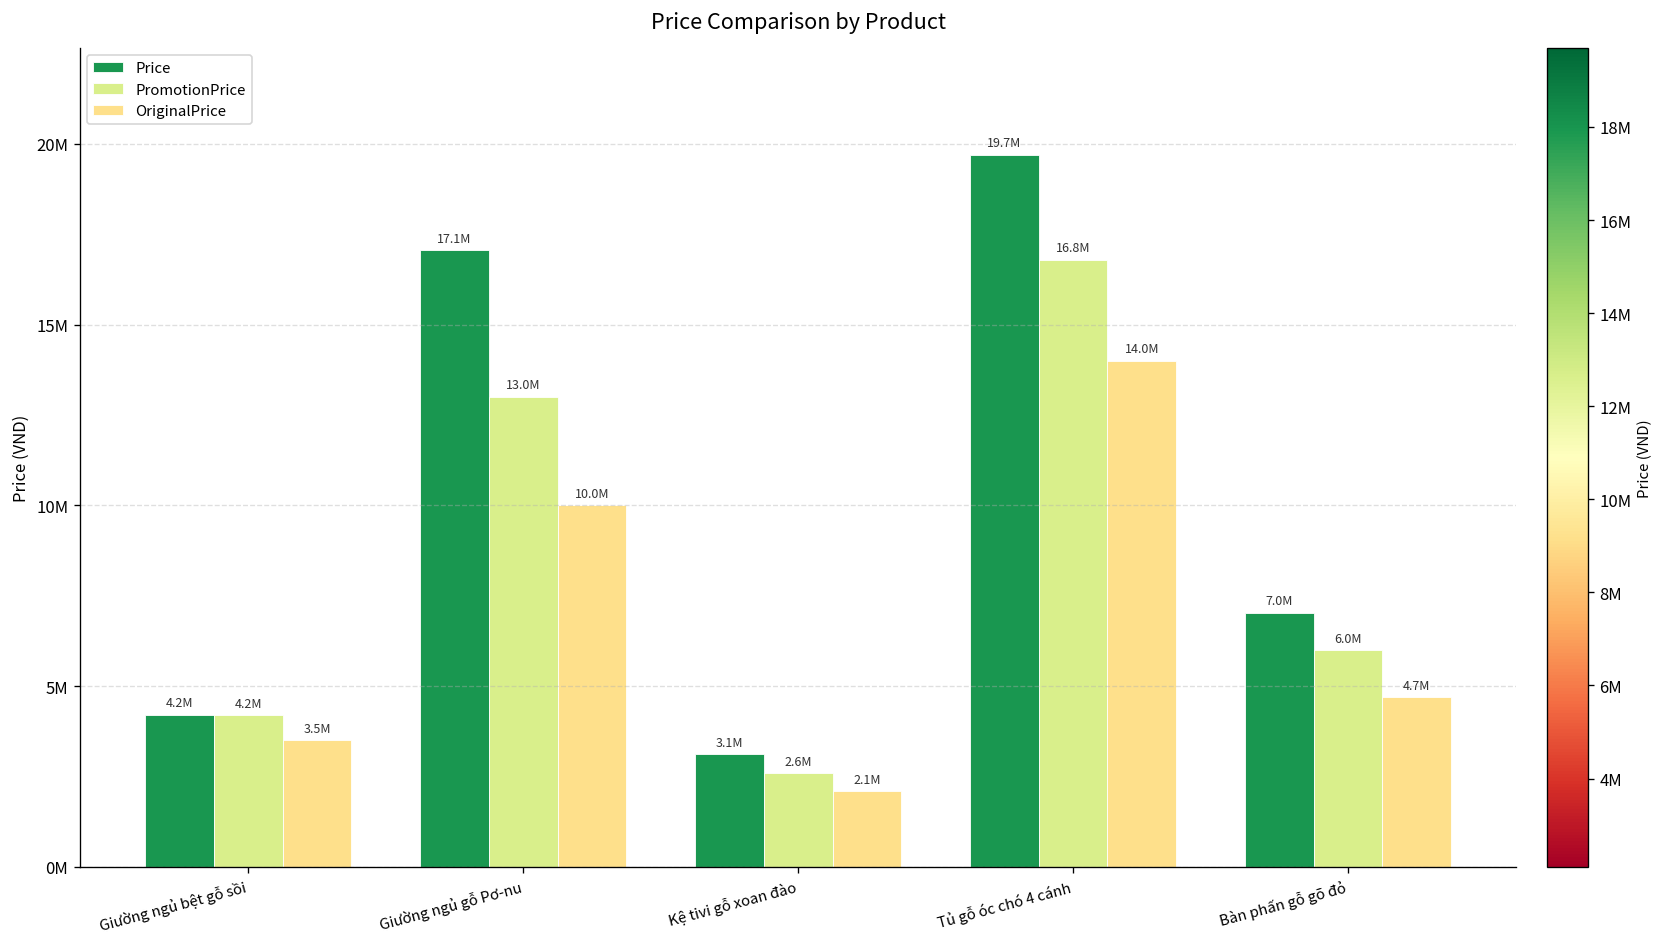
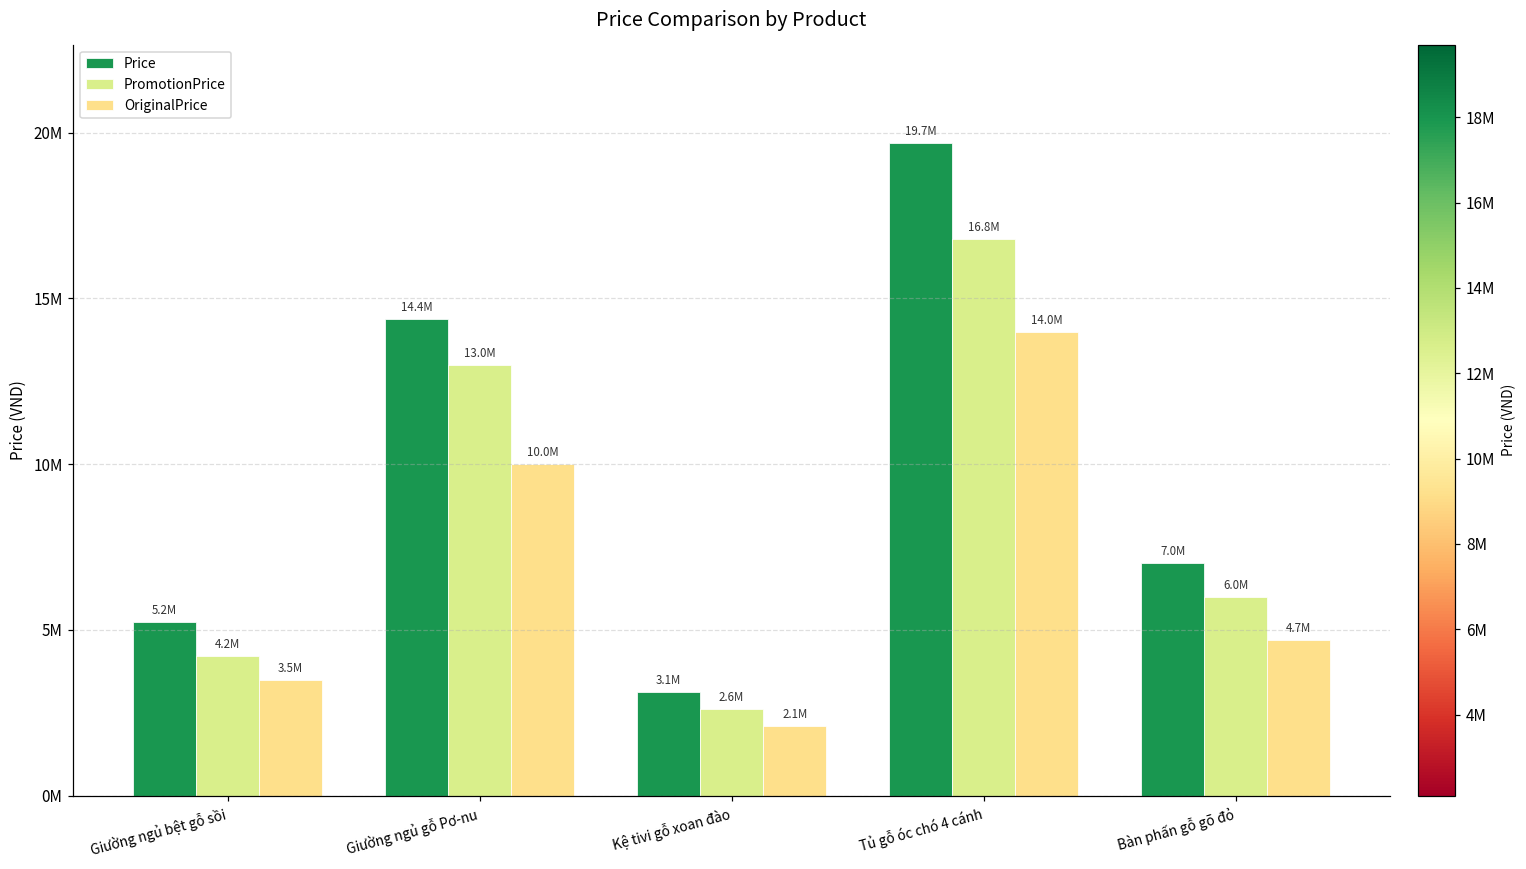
Price, Giường ngủ bệt gỗ sồi: 4.2M -> 5.2M
Price, Giường ngủ gỗ Pơ-nu: 17.1M -> 14.4M
